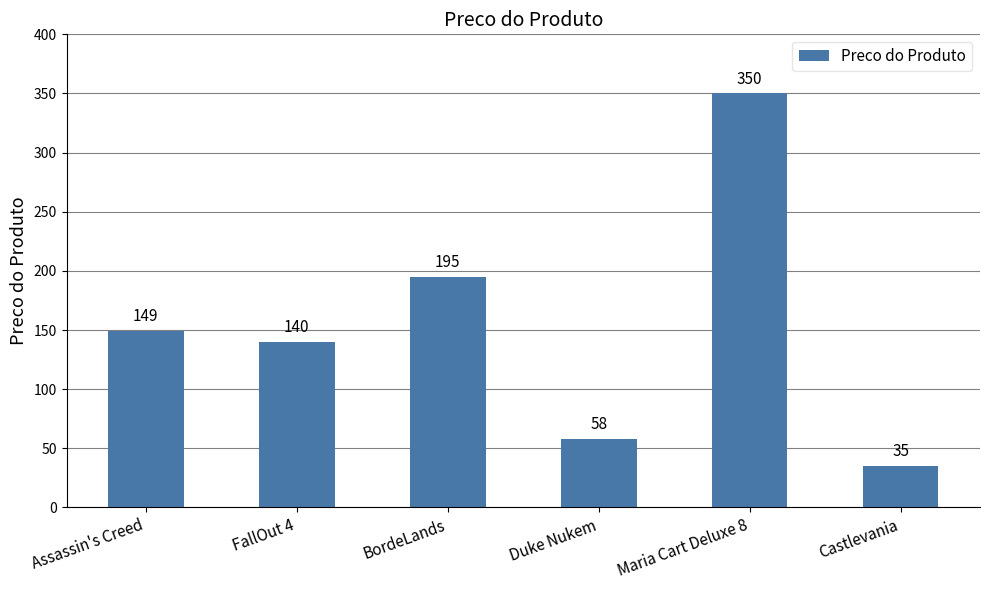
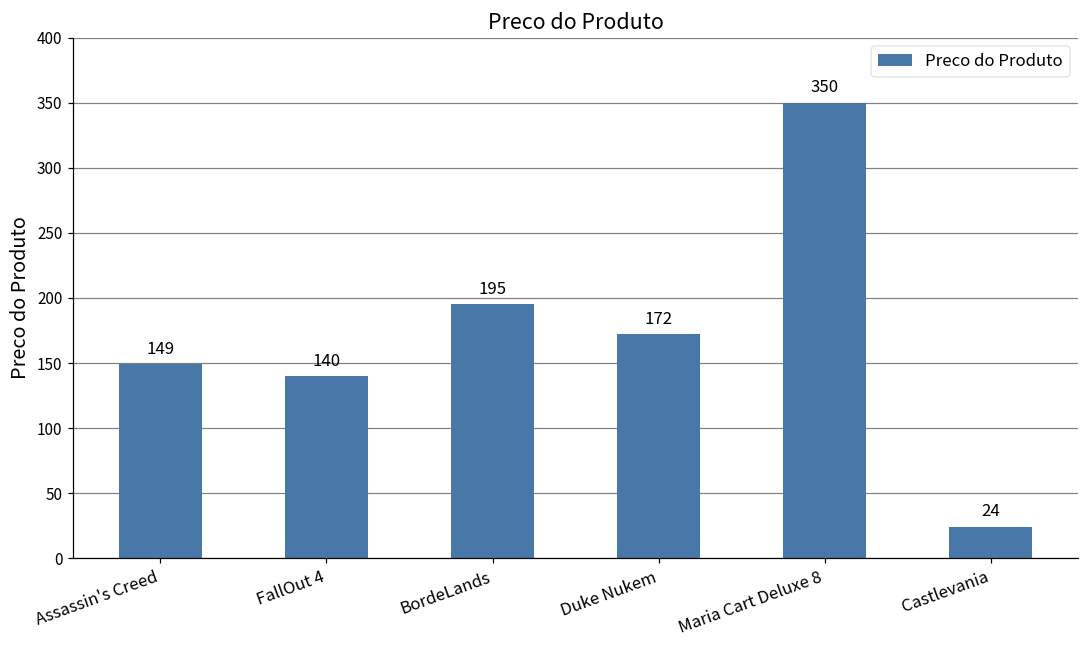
Duke Nukem: 58 -> 172
Castlevania: 35 -> 24
